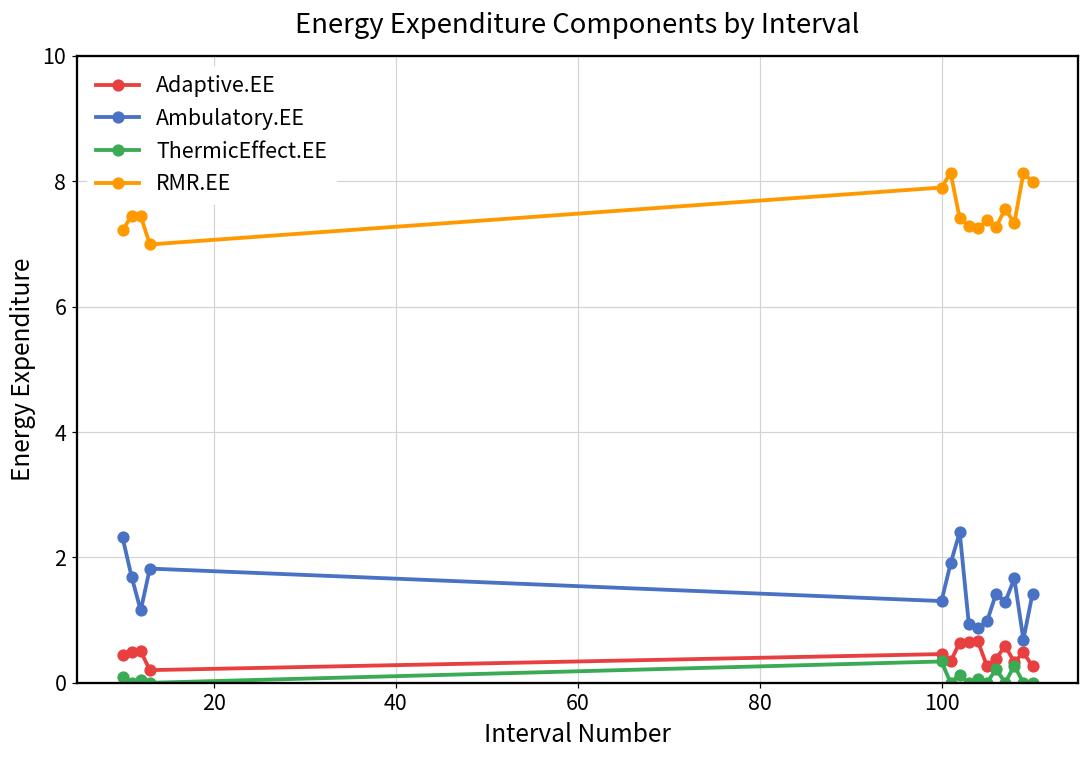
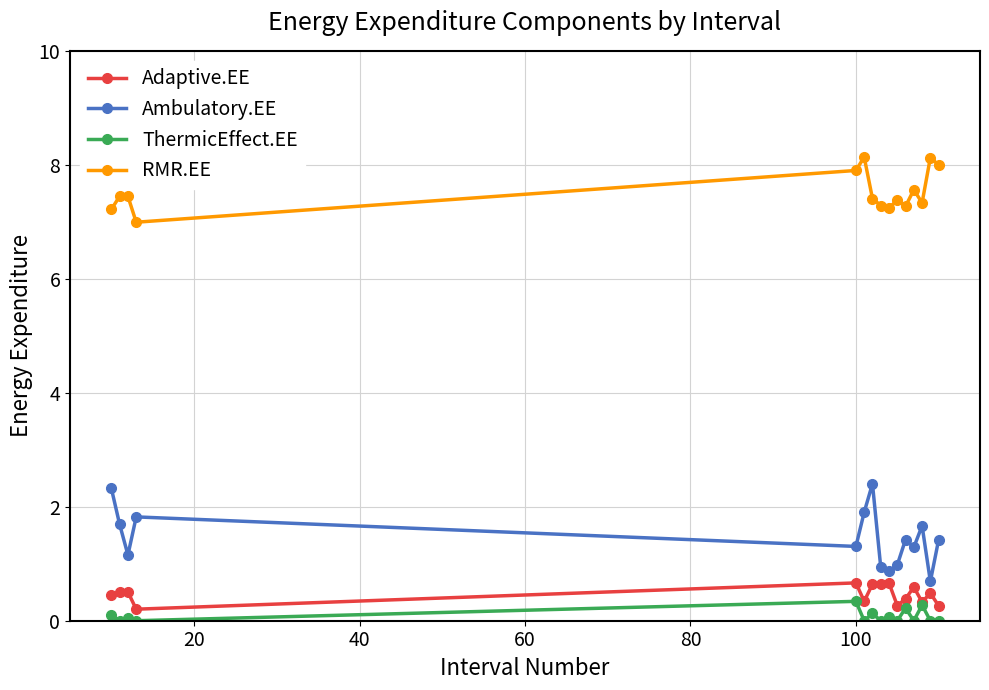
Adaptive.EE, 100: 0.5 -> 0.7
